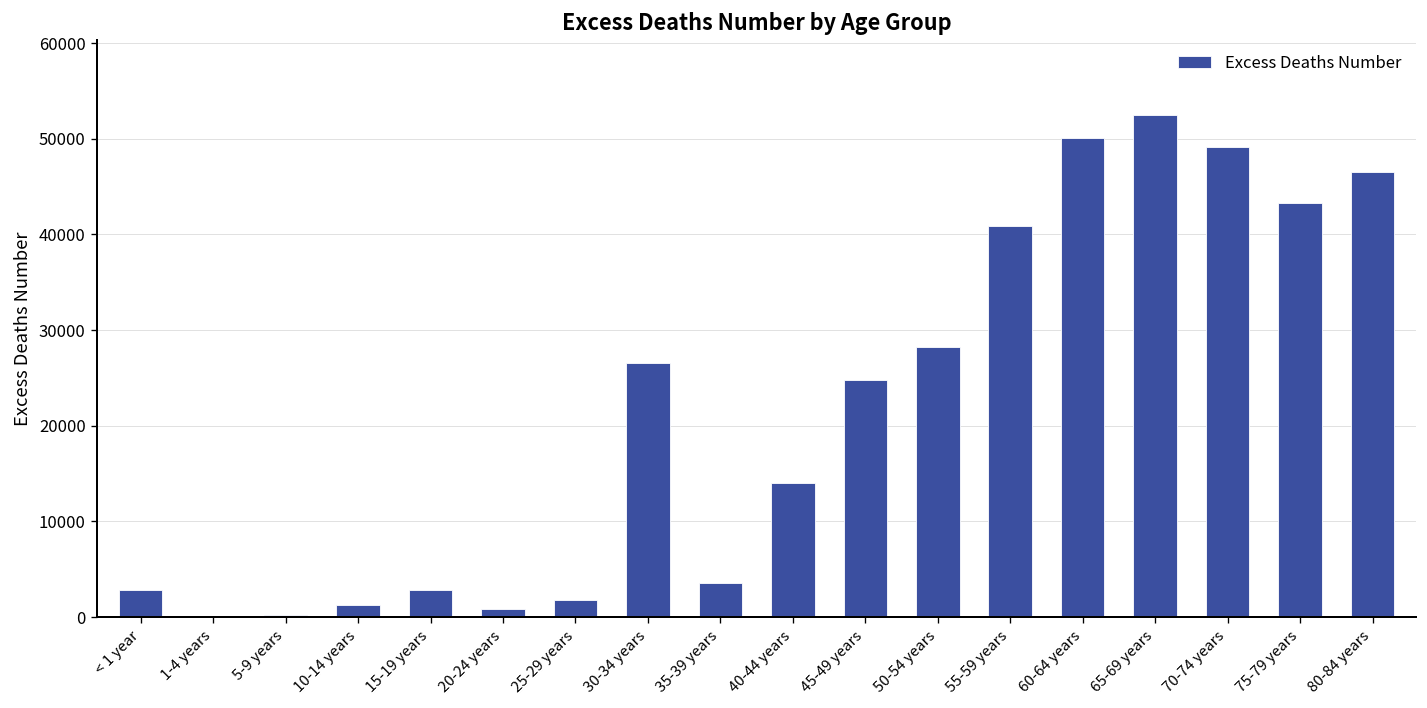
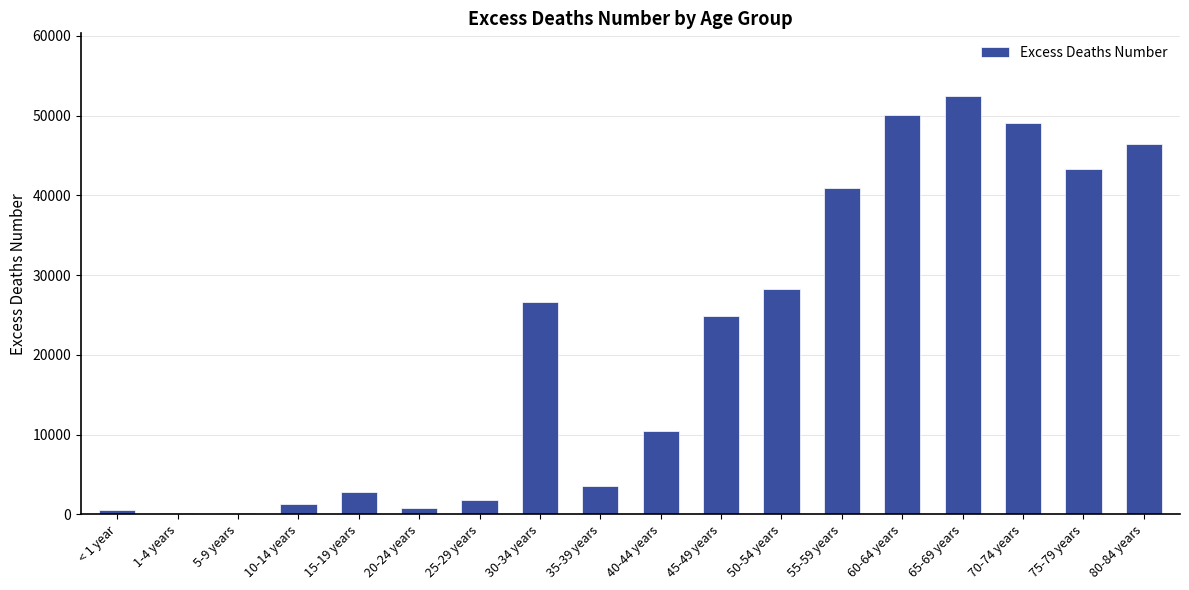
< 1 year: 3000 -> 1000
40-44 years: 14000 -> 10000
